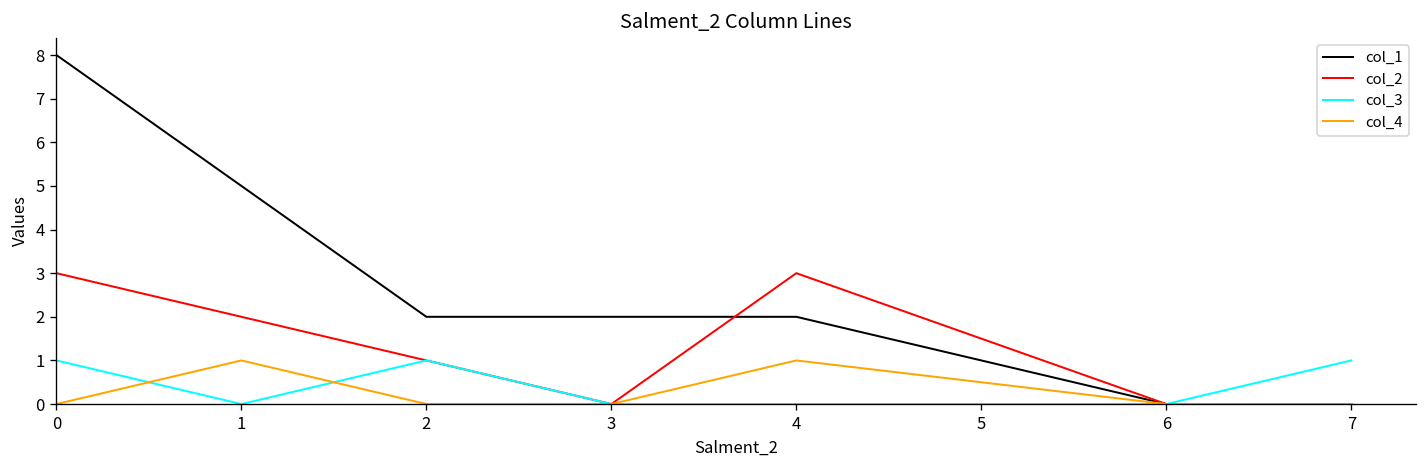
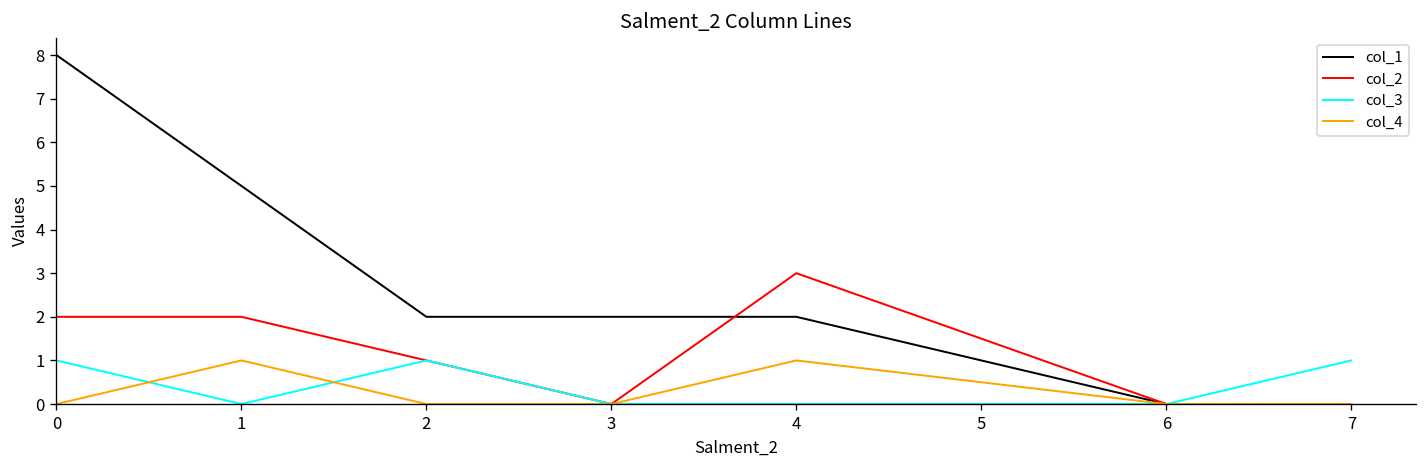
col_2, 0: 3 -> 2
